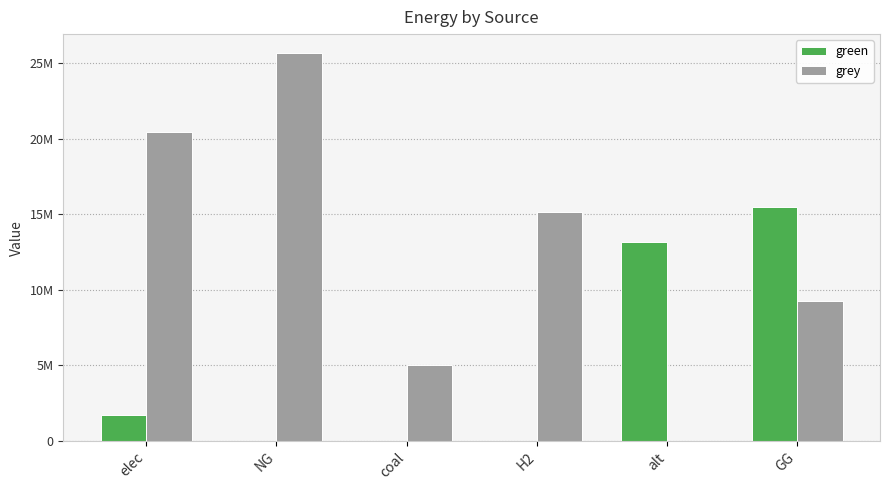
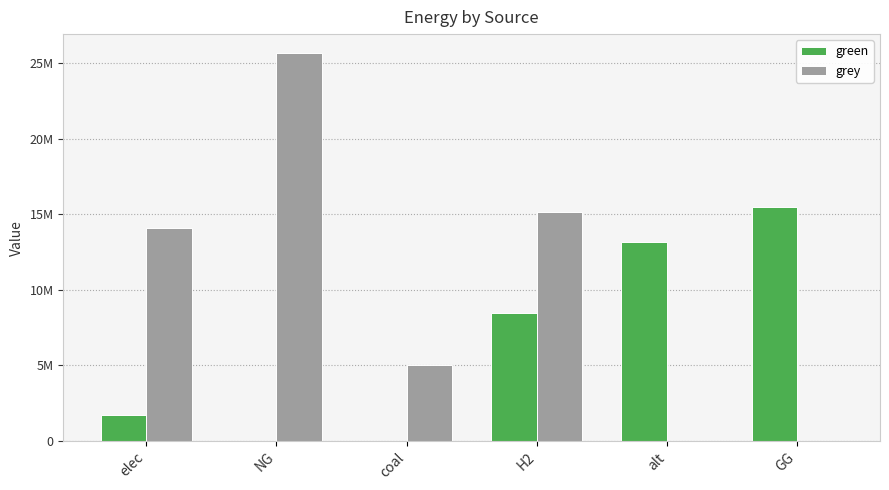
grey, elec: 20400000 -> 14100000
green, H2: 0 -> 8500000
grey, GG: 9200000 -> 0
